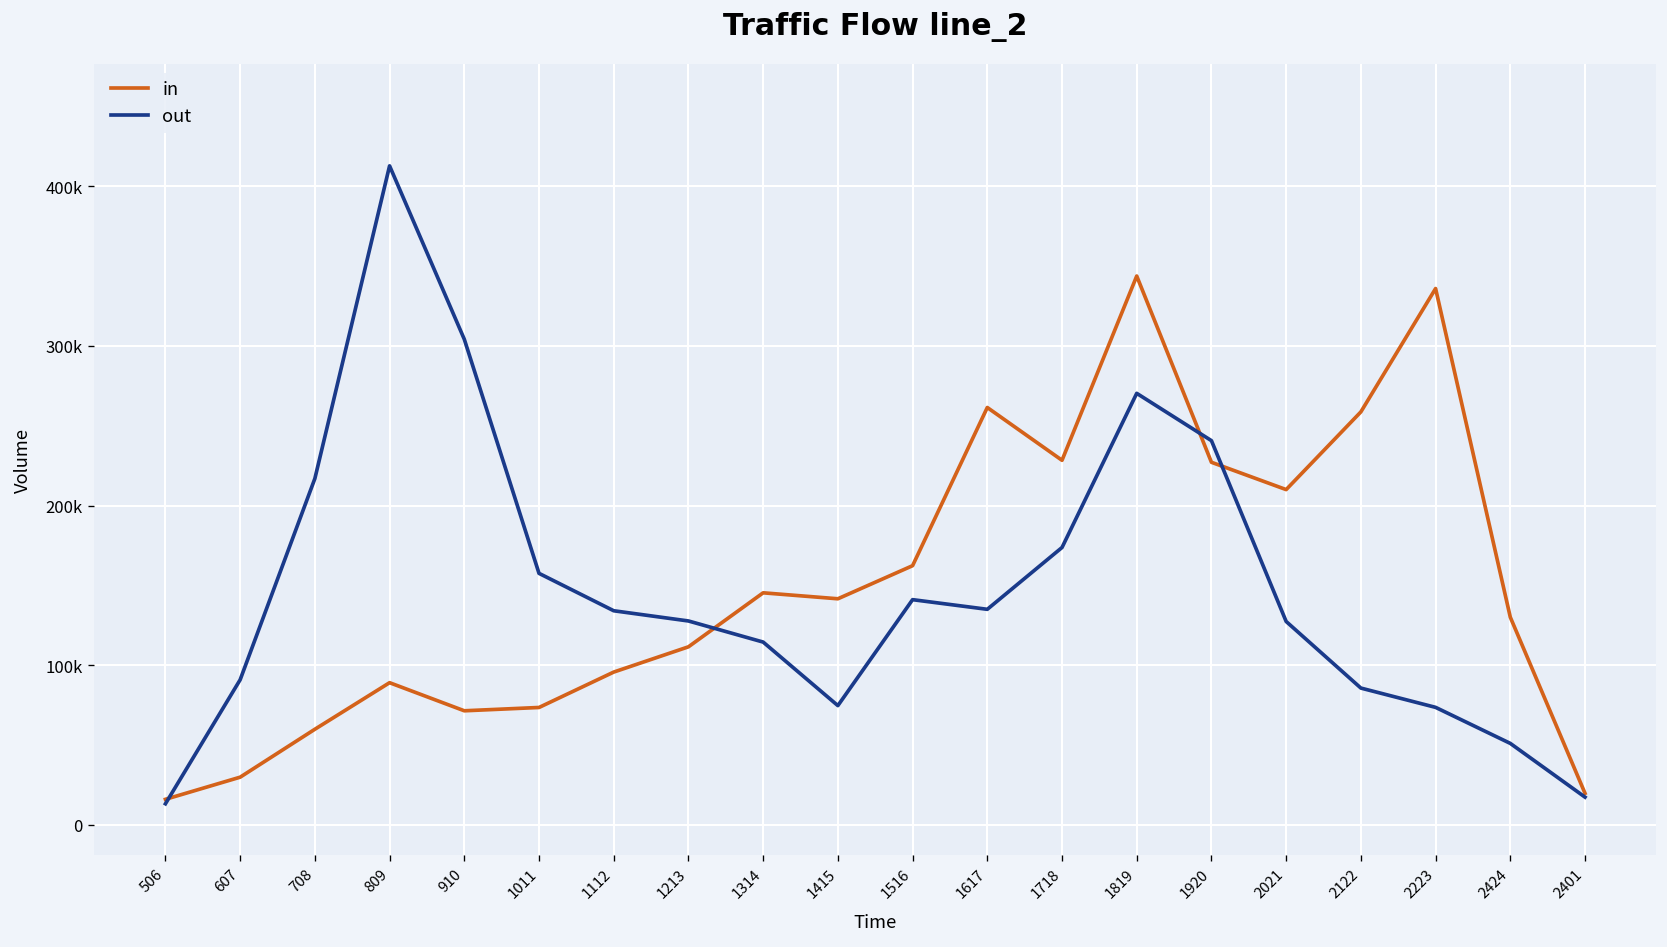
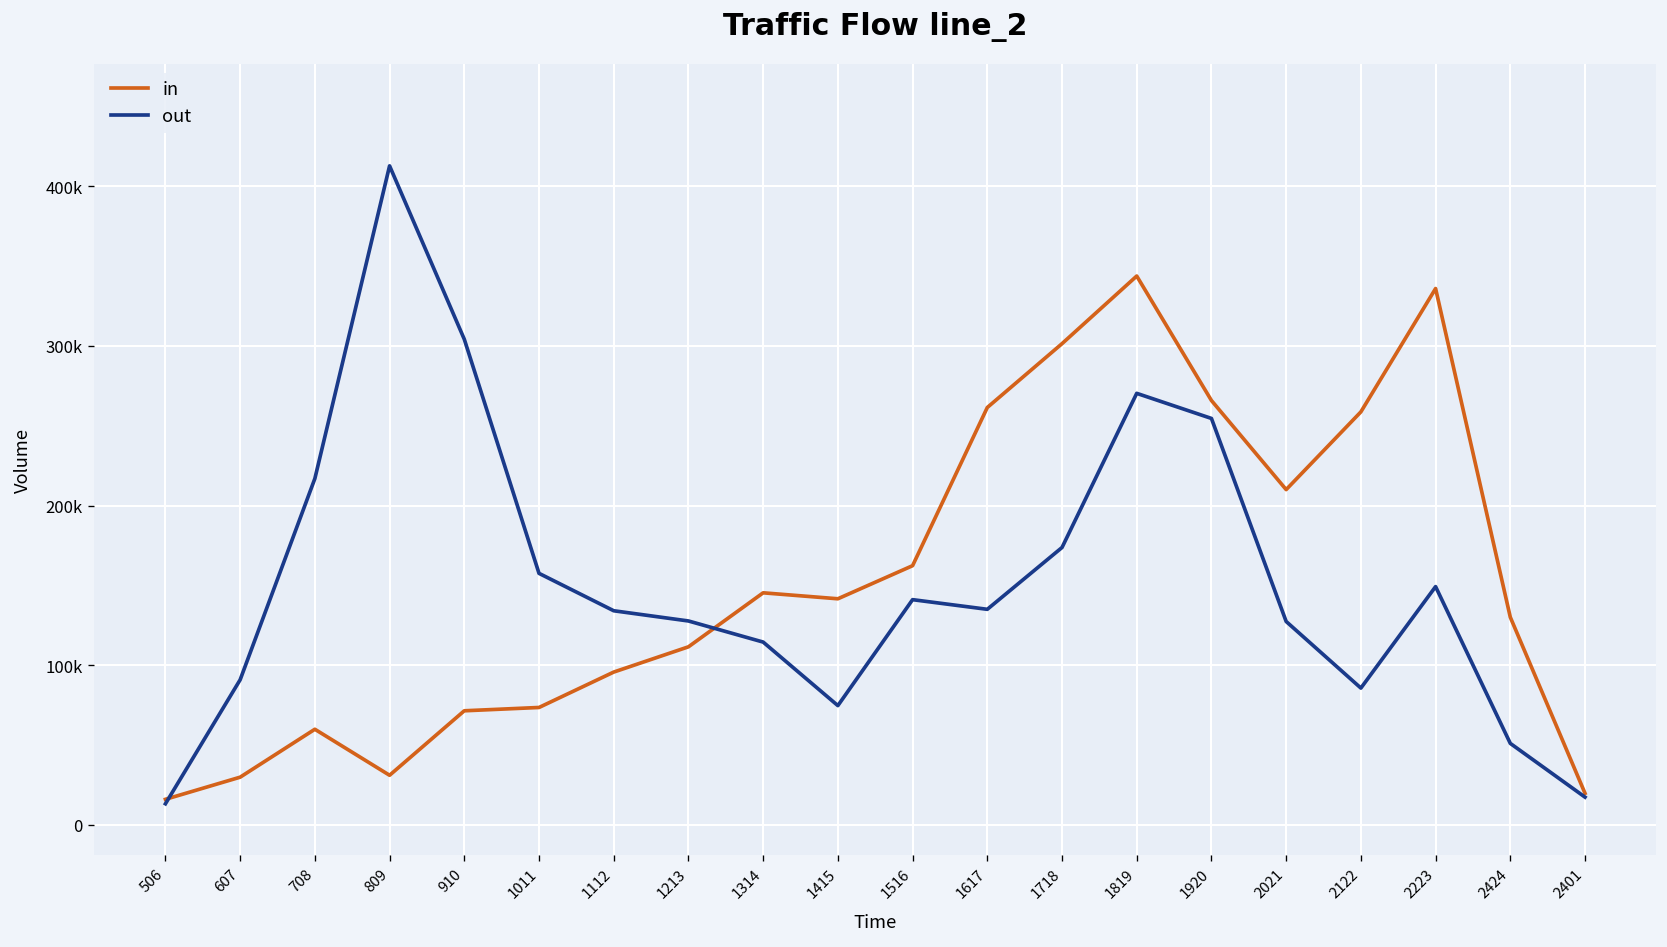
in, 809: 89000 -> 31000
in, 1718: 228000 -> 301000
in, 1920: 227000 -> 266000
out, 1920: 241000 -> 255000
out, 2223: 74000 -> 149000
